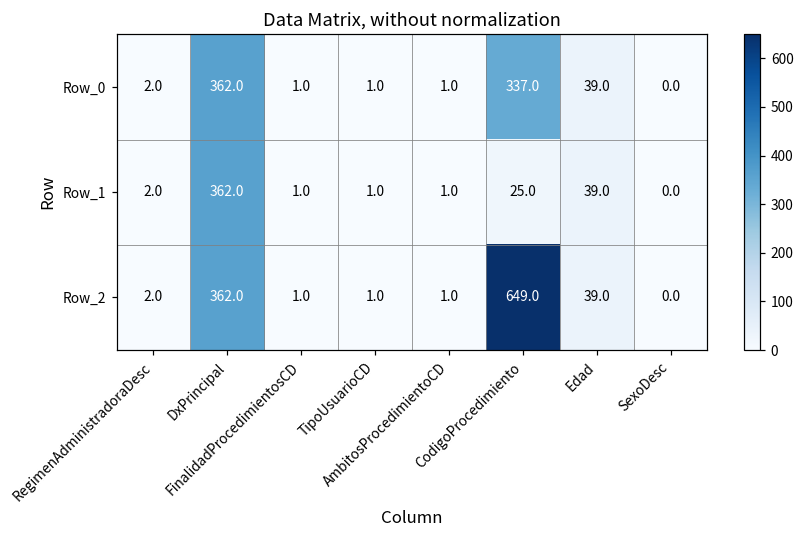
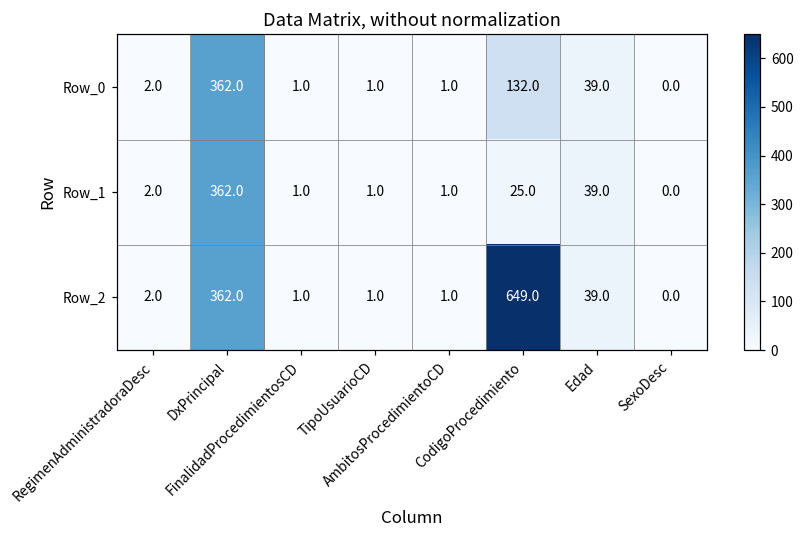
Row_0, CodigoProcedimiento: 337.0 -> 132.0
